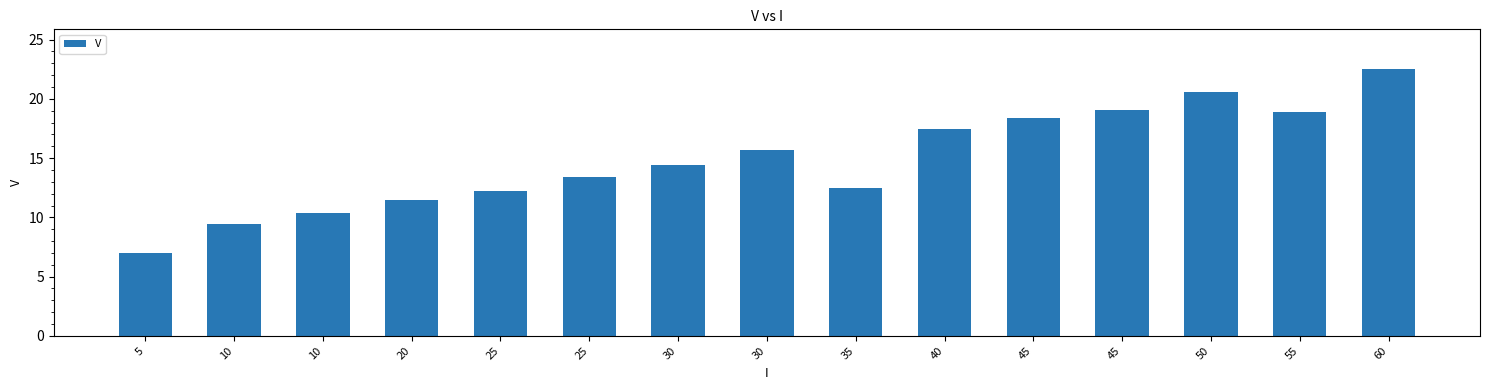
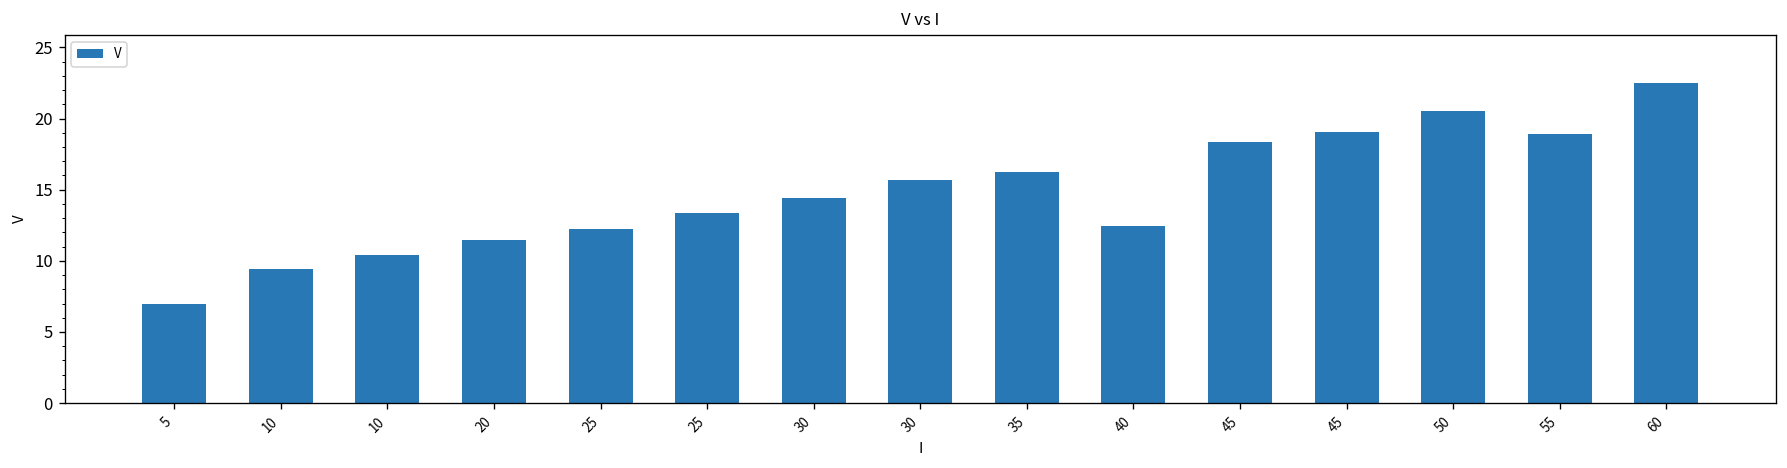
35: 12.5 -> 16.3
40: 17.5 -> 12.4
